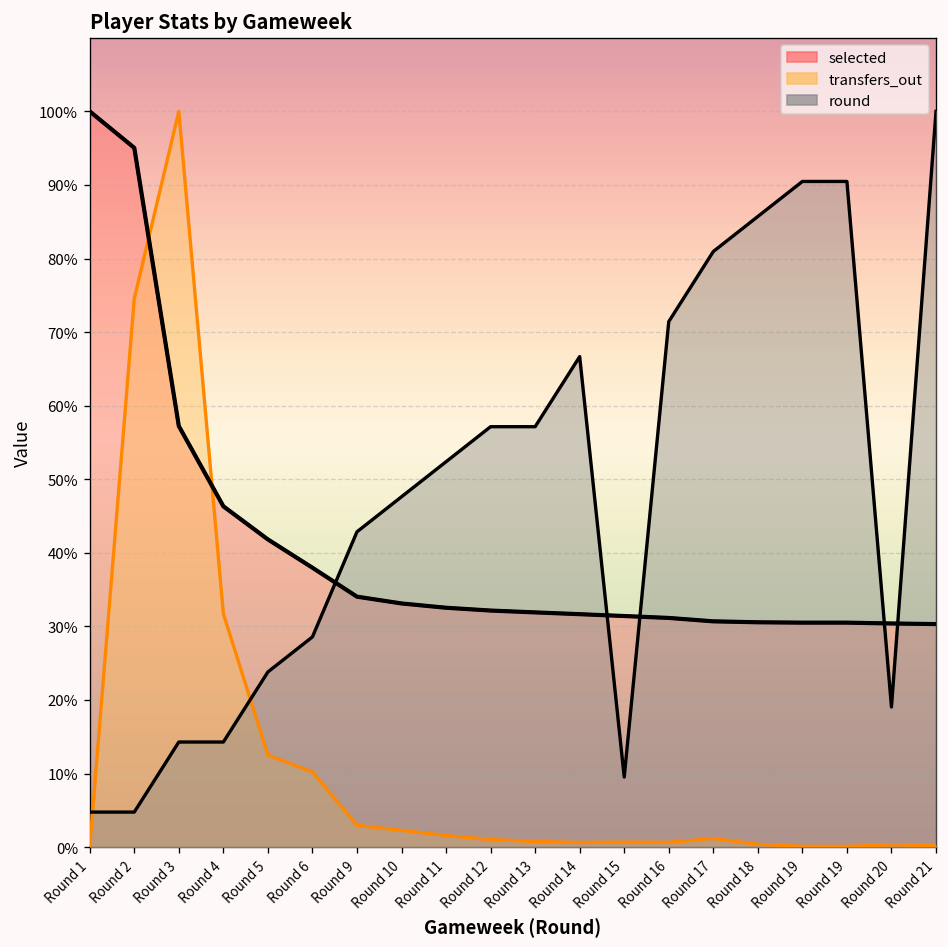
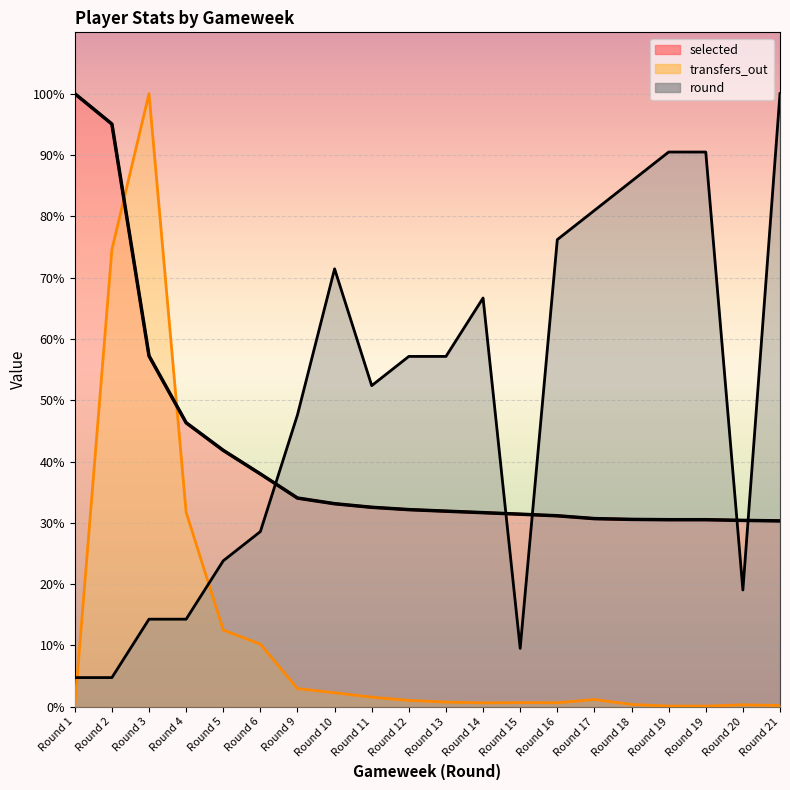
round, Round 9: 43% -> 48%
round, Round 10: 48% -> 71%
round, Round 16: 71% -> 76%
